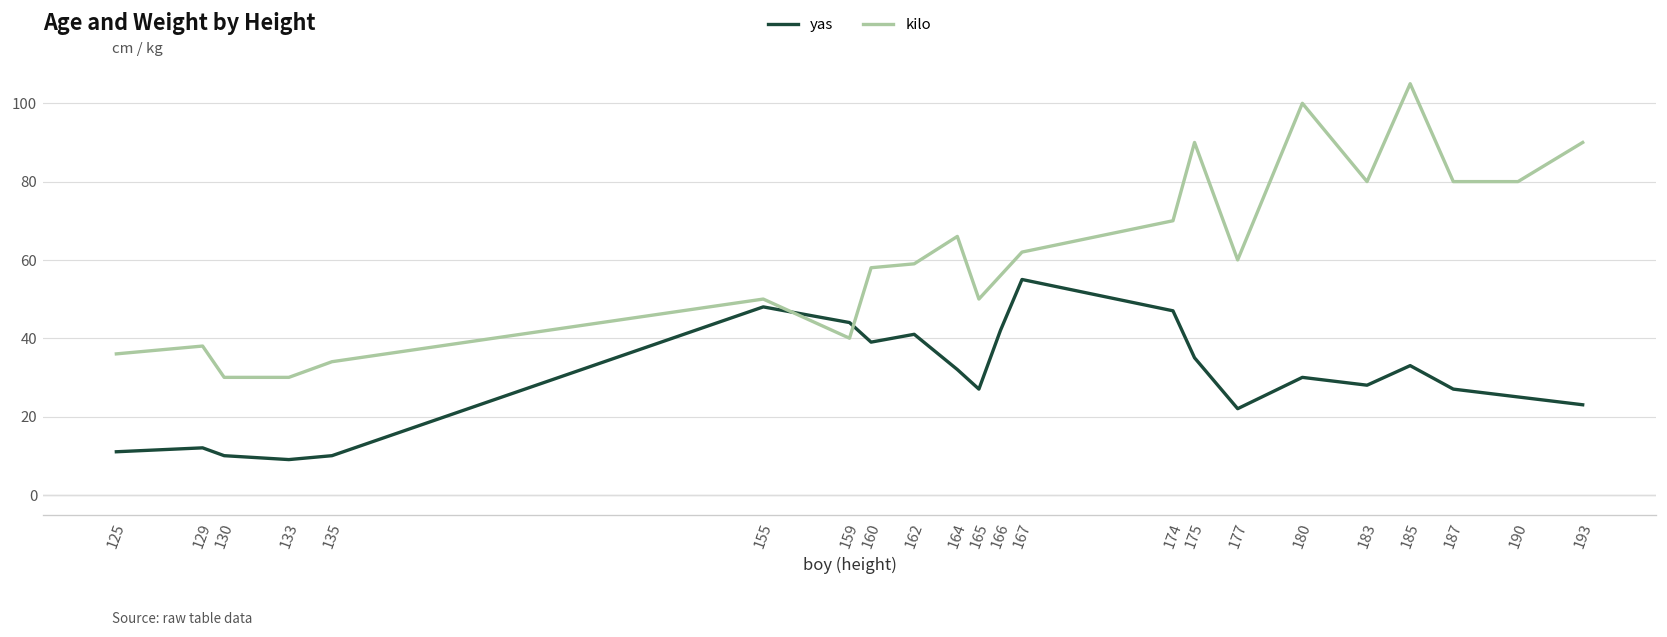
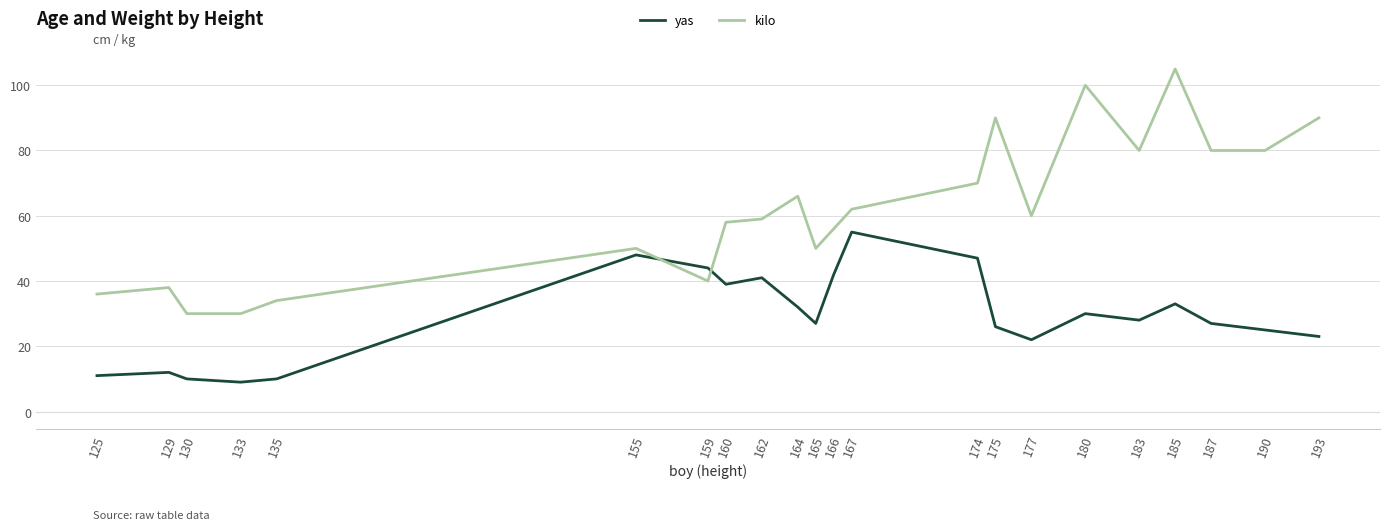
yas, 175: 35 -> 26
